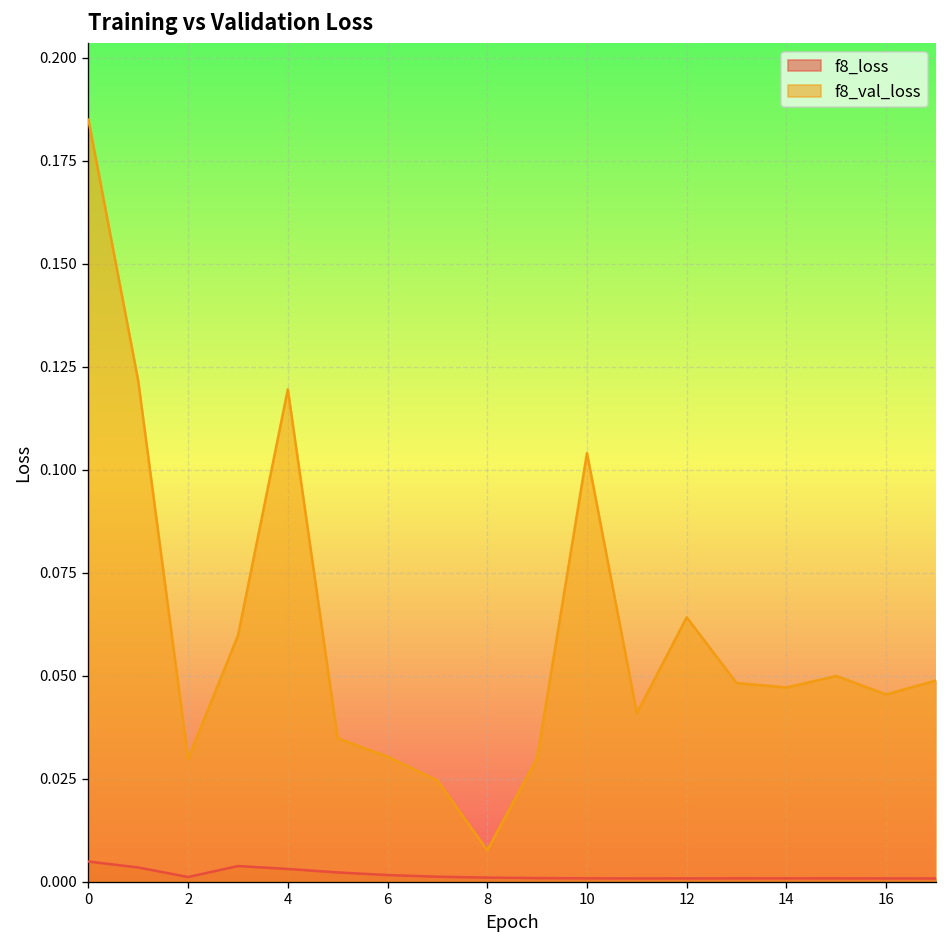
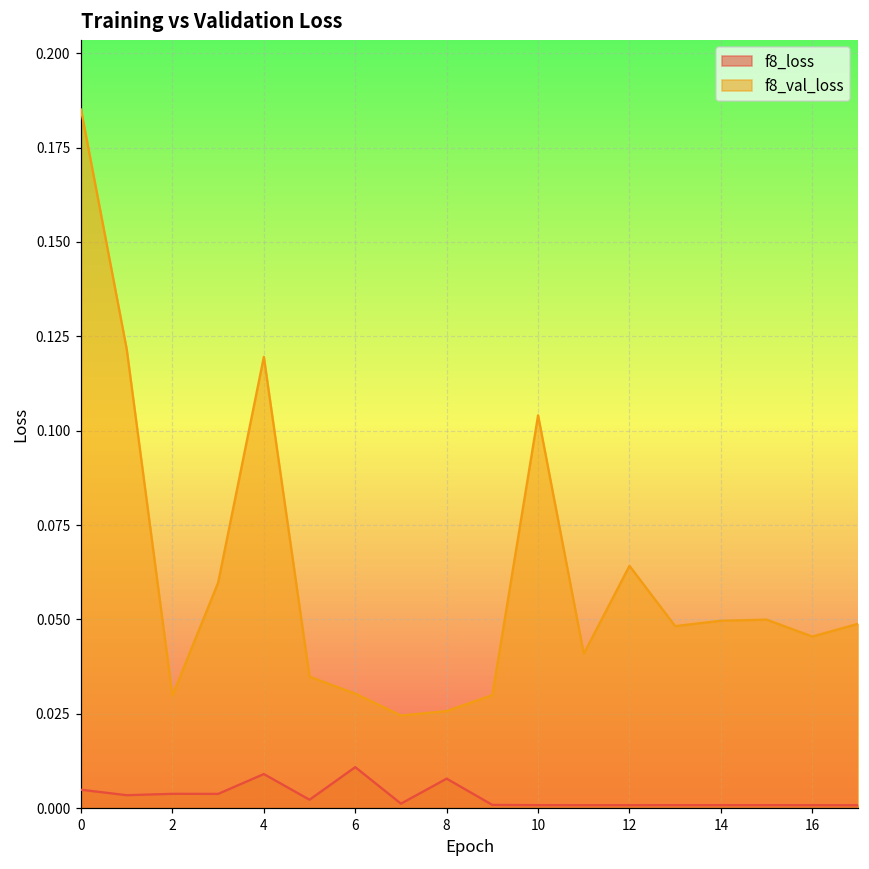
f8_loss, 2: 0.001 -> 0.004
f8_loss, 4: 0.003 -> 0.009
f8_loss, 6: 0.002 -> 0.011
f8_loss, 8: 0.001 -> 0.008
f8_val_loss, 8: 0.008 -> 0.026
f8_val_loss, 14: 0.047 -> 0.050
